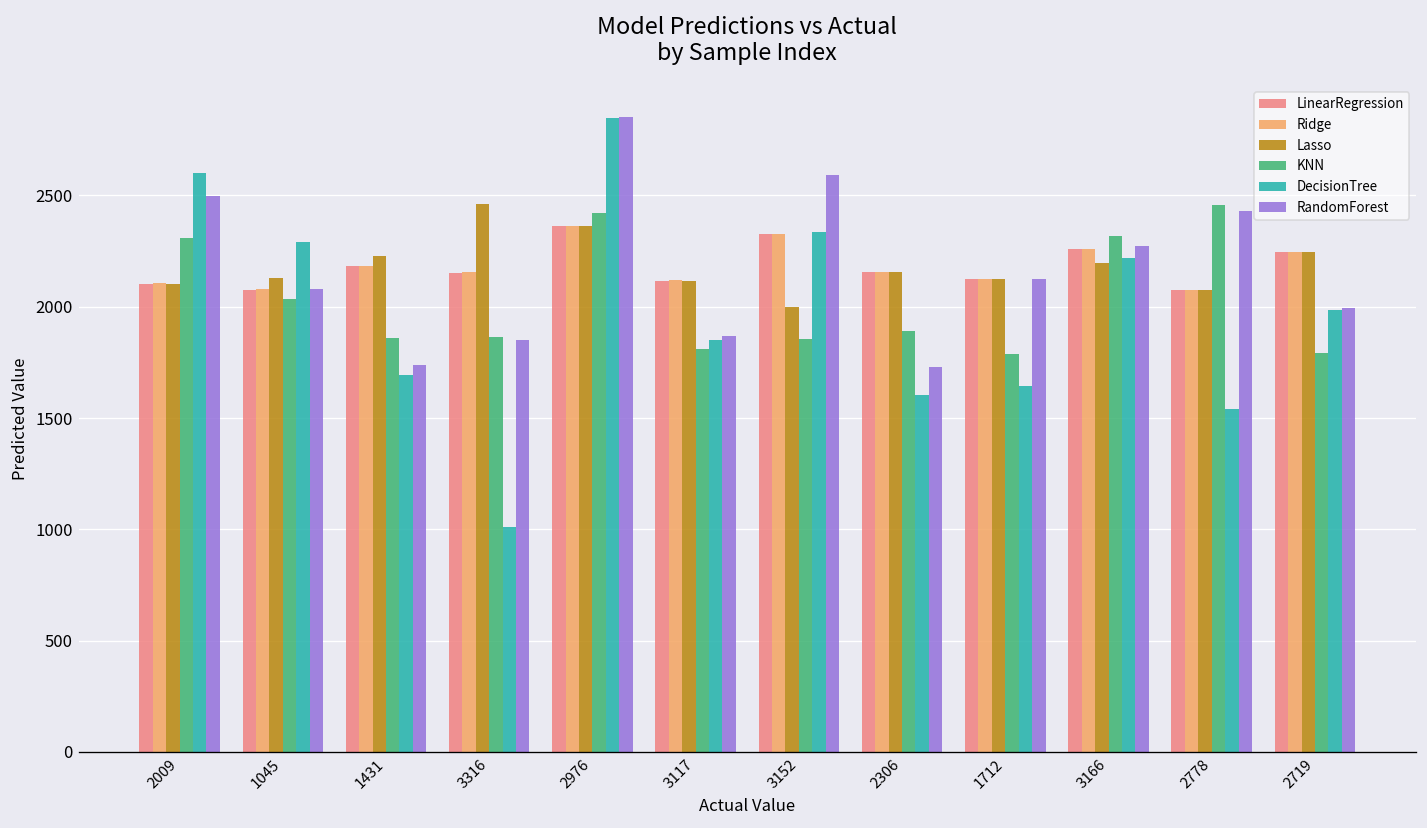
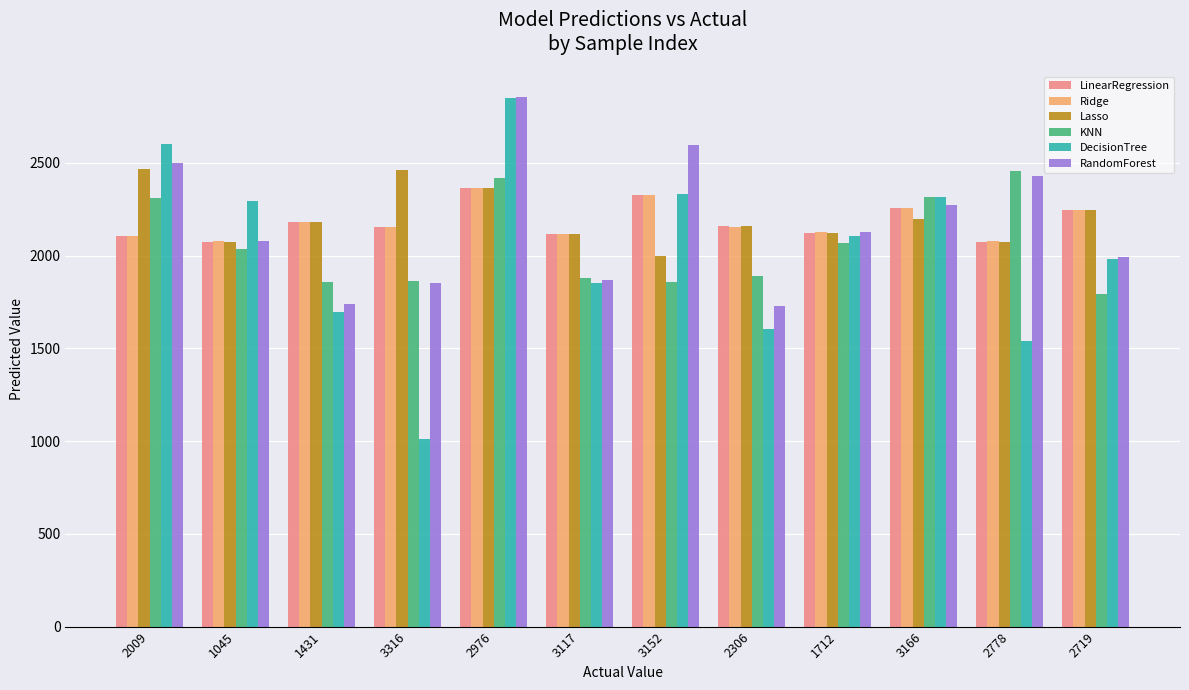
Lasso, 2009: 2100 -> 2470
Lasso, 1045: 2130 -> 2080
Lasso, 1431: 2230 -> 2180
KNN, 3117: 1810 -> 1880
KNN, 1712: 1790 -> 2070
DecisionTree, 1712: 1640 -> 2100
DecisionTree, 3166: 2220 -> 2320
